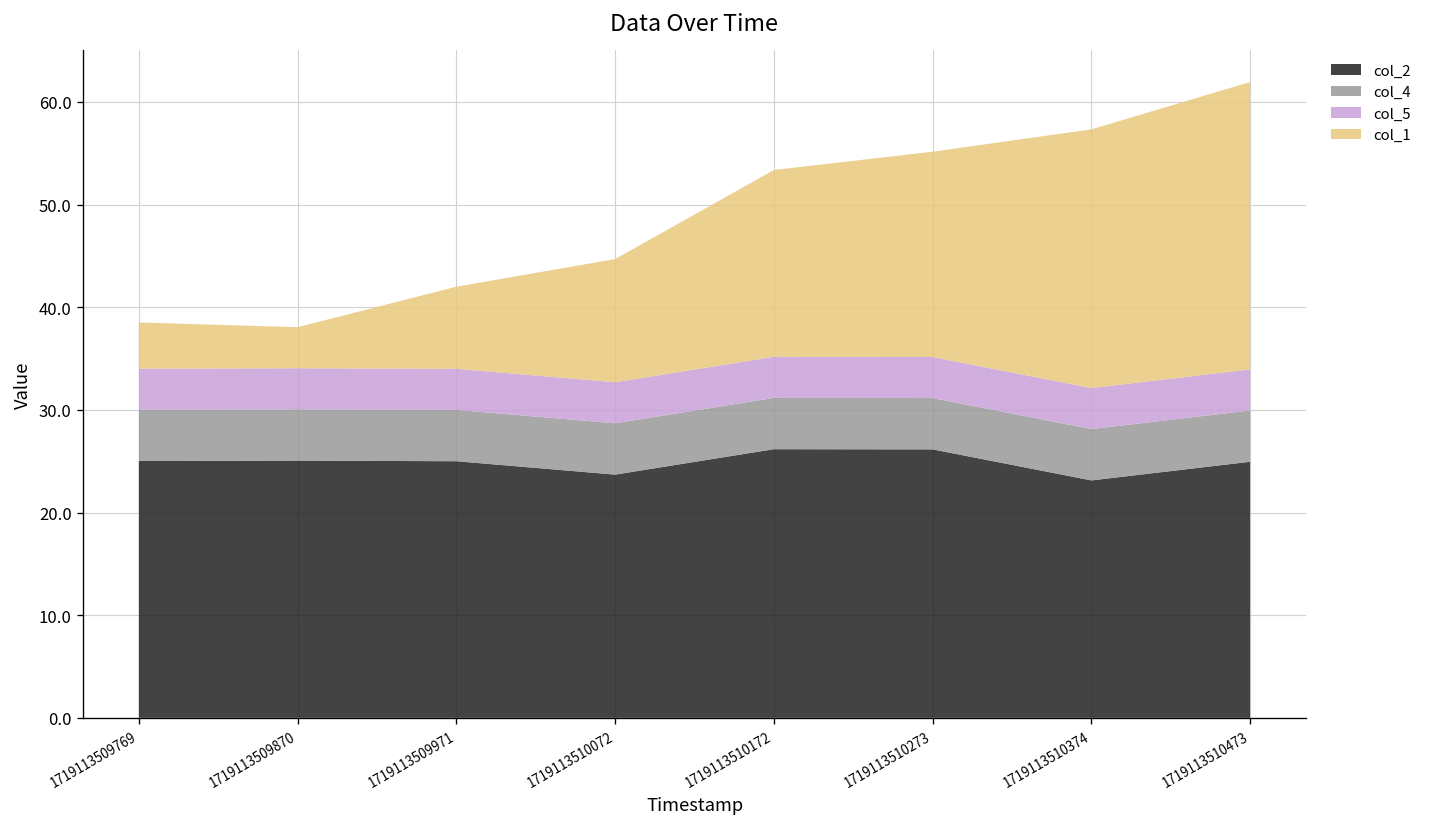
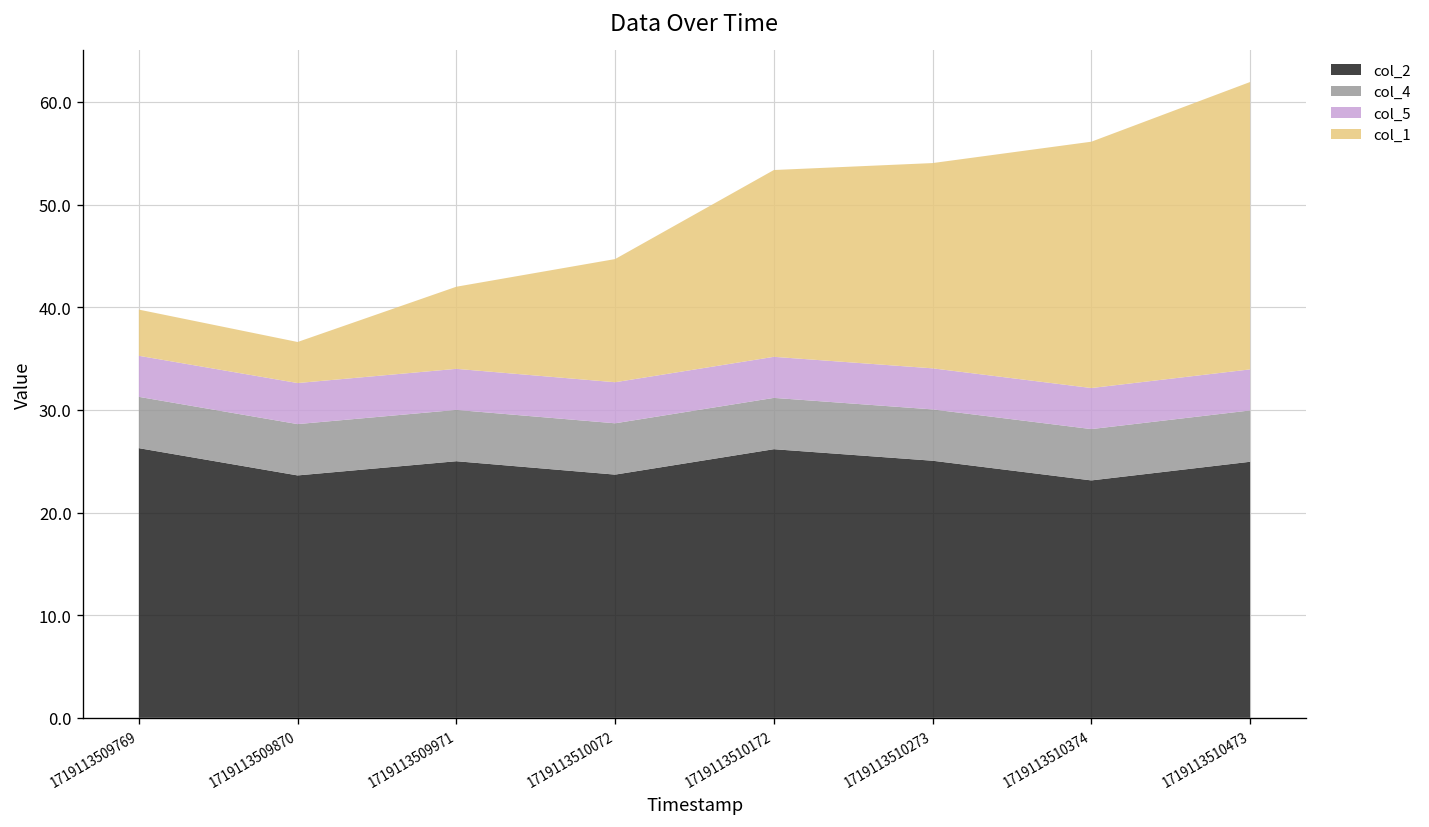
col_2, 1719113509769: 25 -> 26
col_2, 1719113509870: 25 -> 24
col_2, 1719113510273: 26 -> 25
col_1, 1719113510374: 25 -> 24
